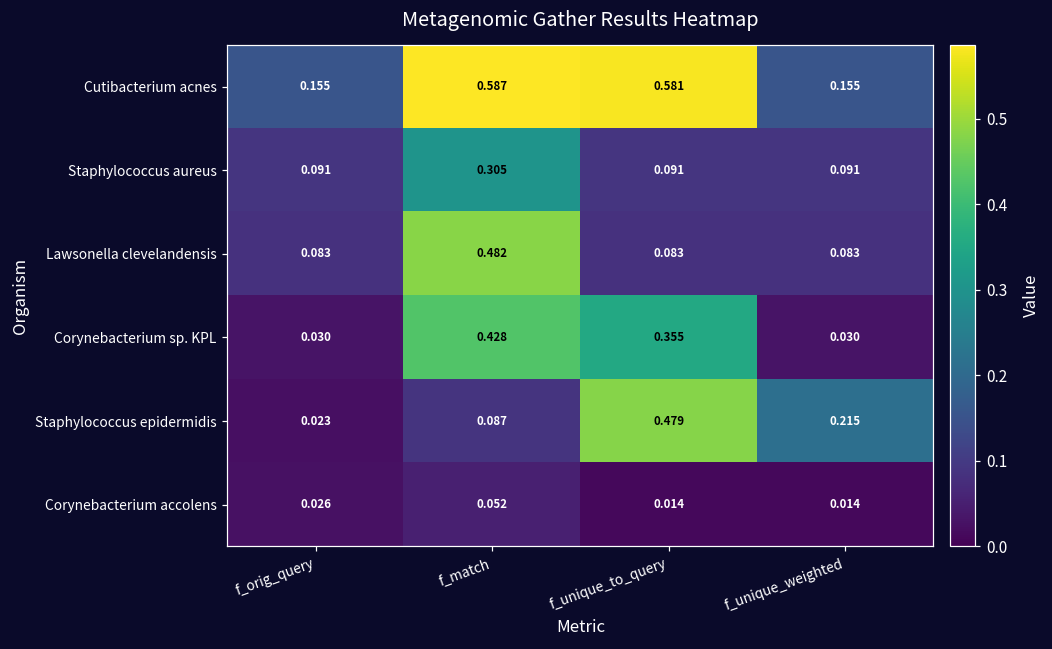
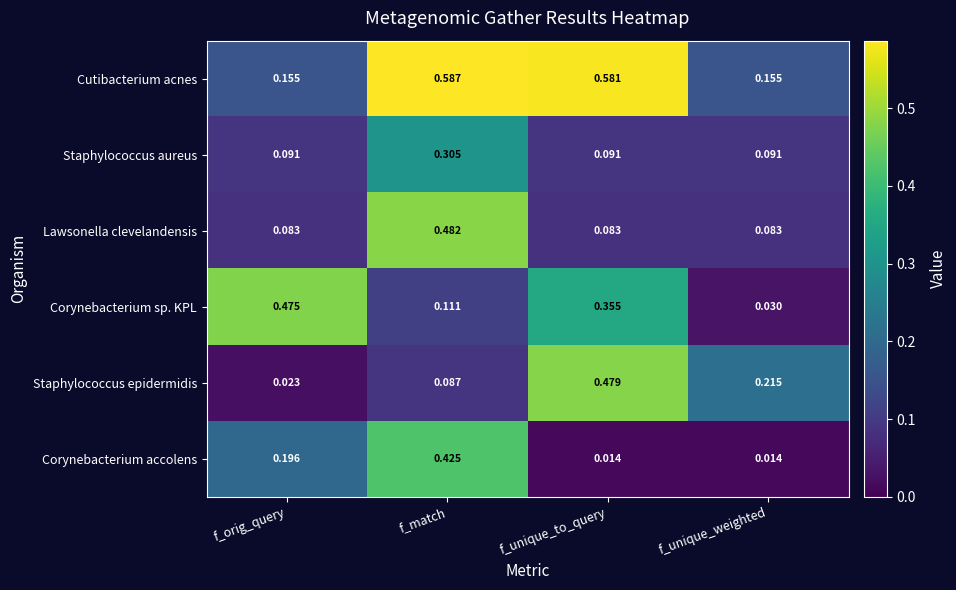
Corynebacterium sp. KPL, f_orig_query: 0.030 -> 0.475
Corynebacterium sp. KPL, f_match: 0.428 -> 0.111
Corynebacterium accolens, f_orig_query: 0.026 -> 0.196
Corynebacterium accolens, f_match: 0.052 -> 0.425
